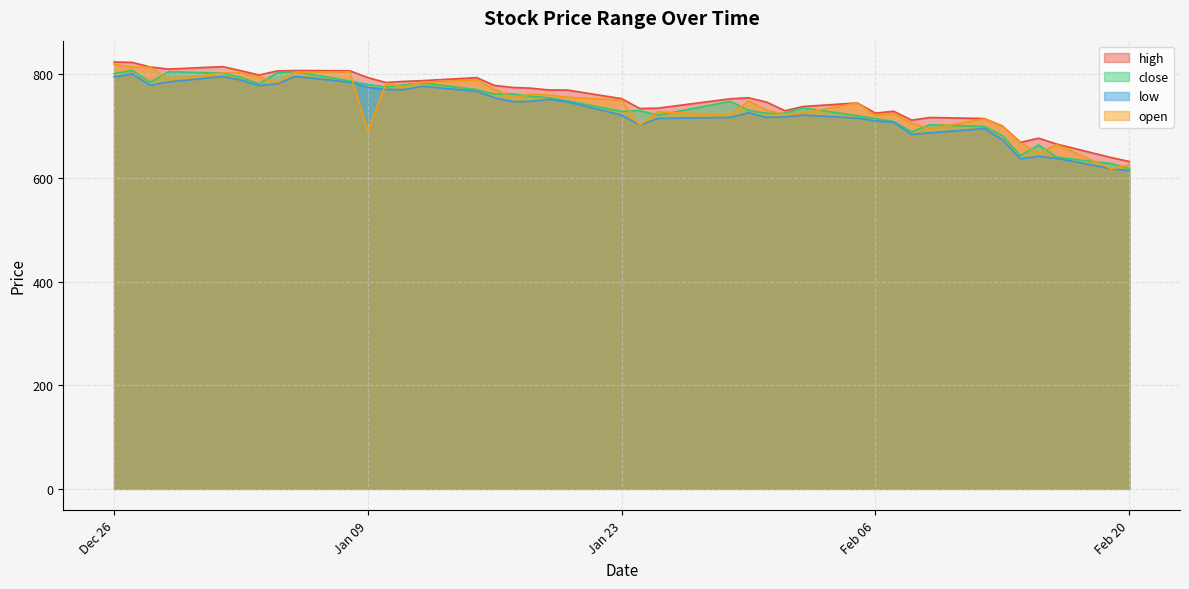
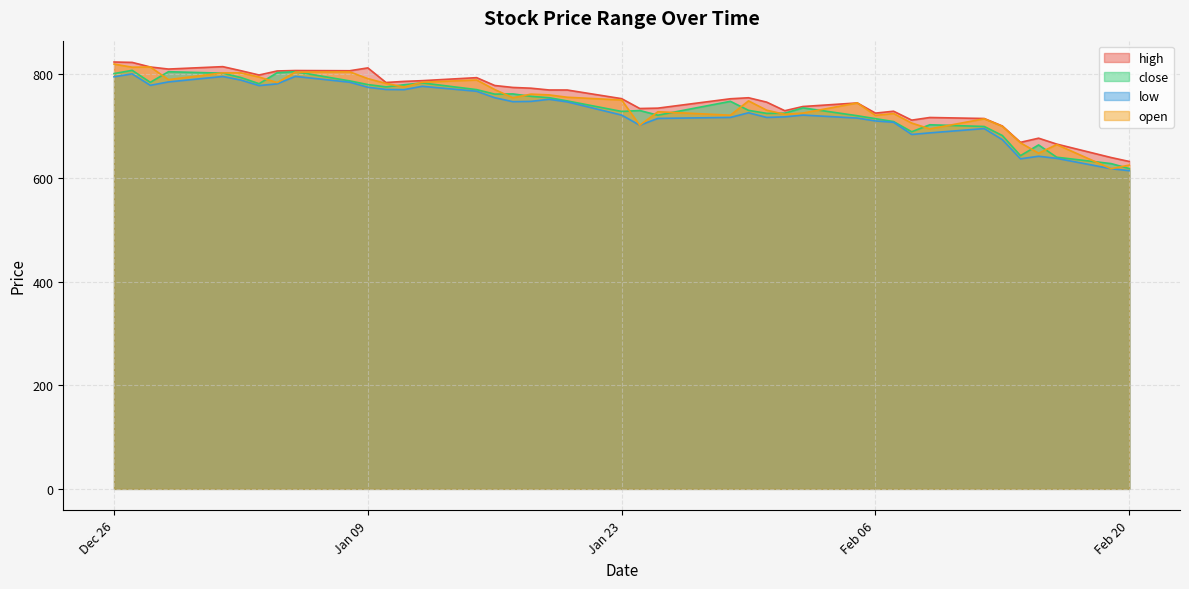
high, Jan 09: 790 -> 810
open, Jan 09: 690 -> 790
